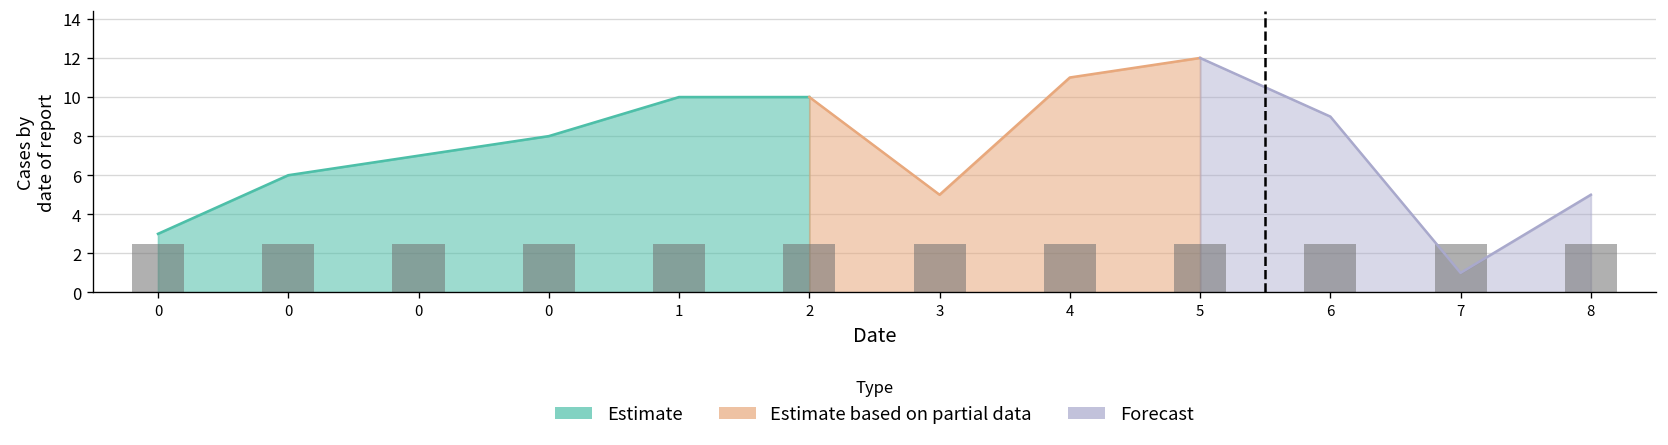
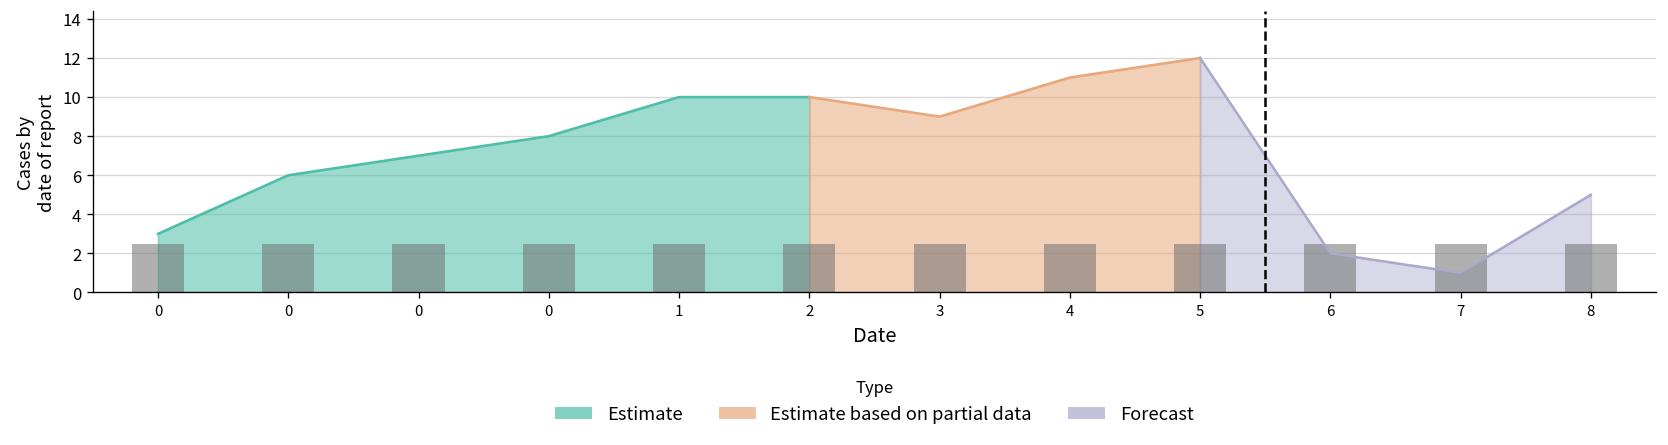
Estimate based on partial data, 3: 5 -> 9
Forecast, 6: 9 -> 2
